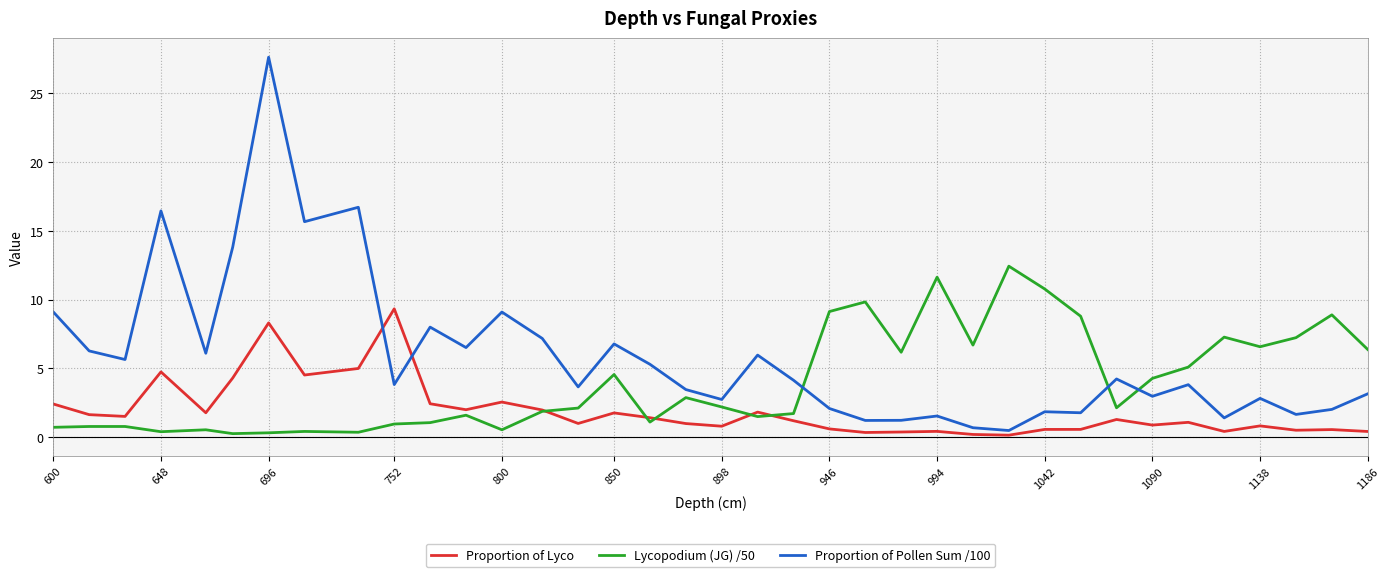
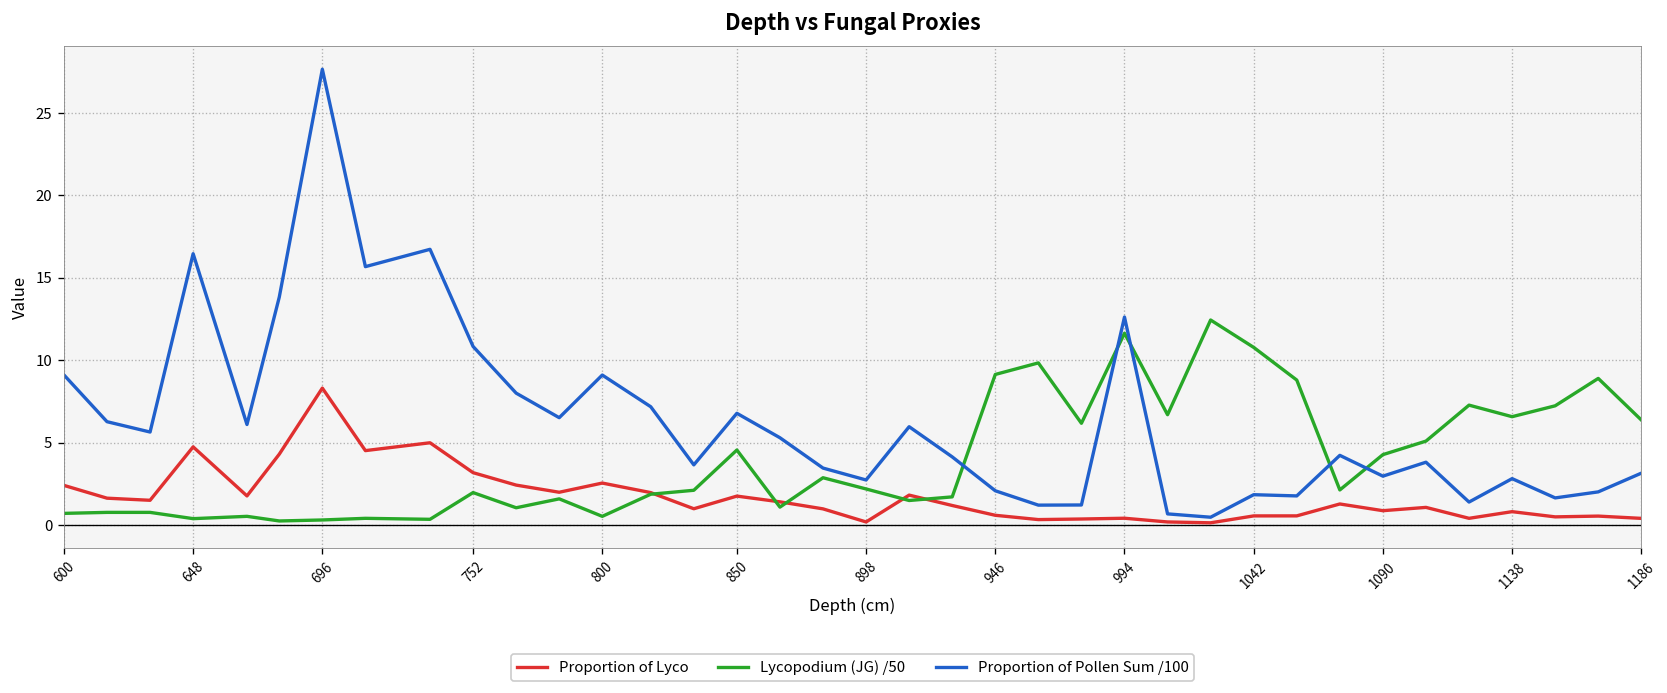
Proportion of Lyco, 752: 9.3 -> 3.2
Lycopodium (JG) /50, 752: 1.0 -> 2.0
Proportion of Pollen Sum /100, 752: 3.8 -> 10.8
Proportion of Lyco, 898: 0.8 -> 0.2
Proportion of Pollen Sum /100, 994: 1.5 -> 12.6
